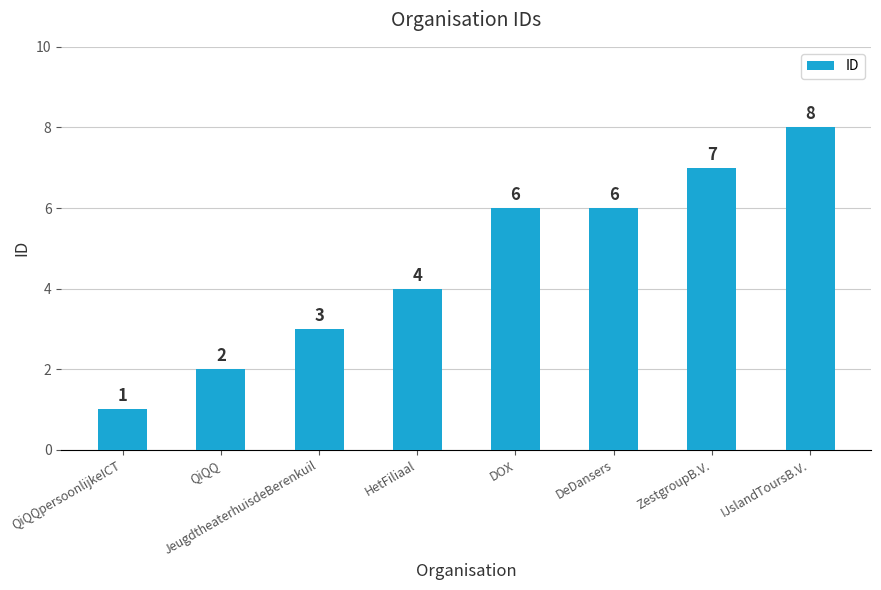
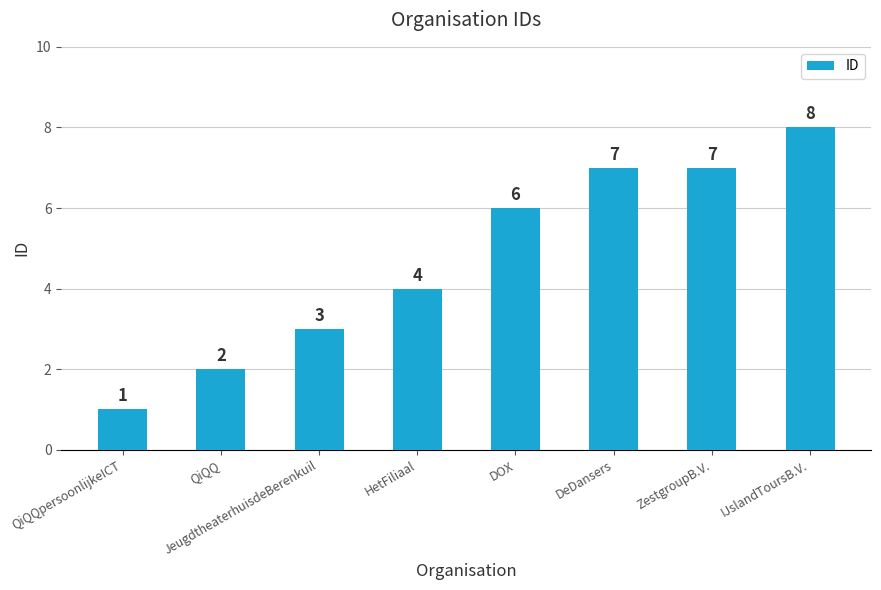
DeDansers: 6 -> 7
